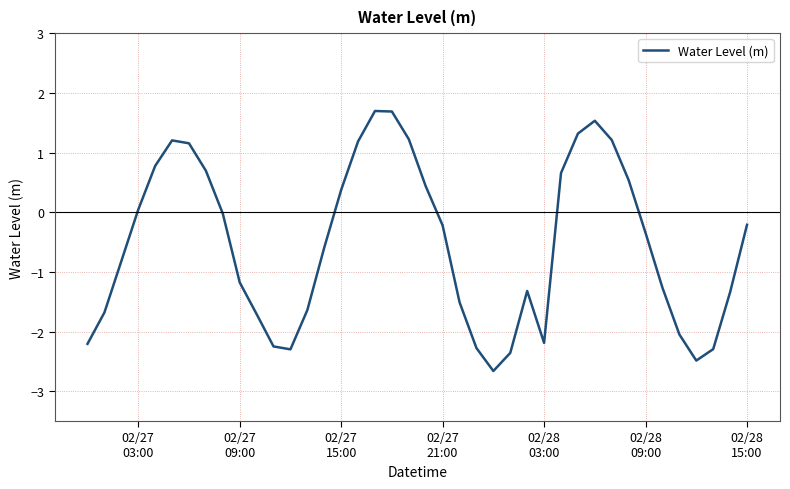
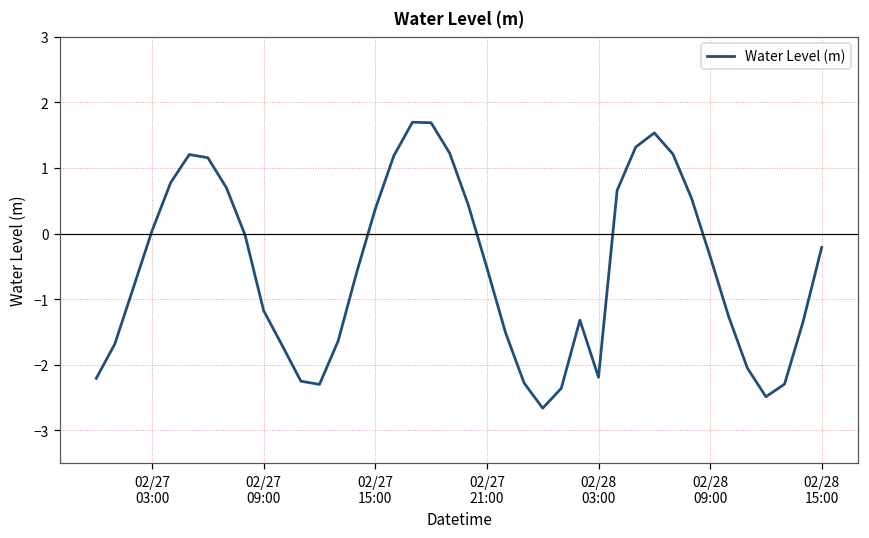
02/27 21:00: -0.2 -> -0.5
